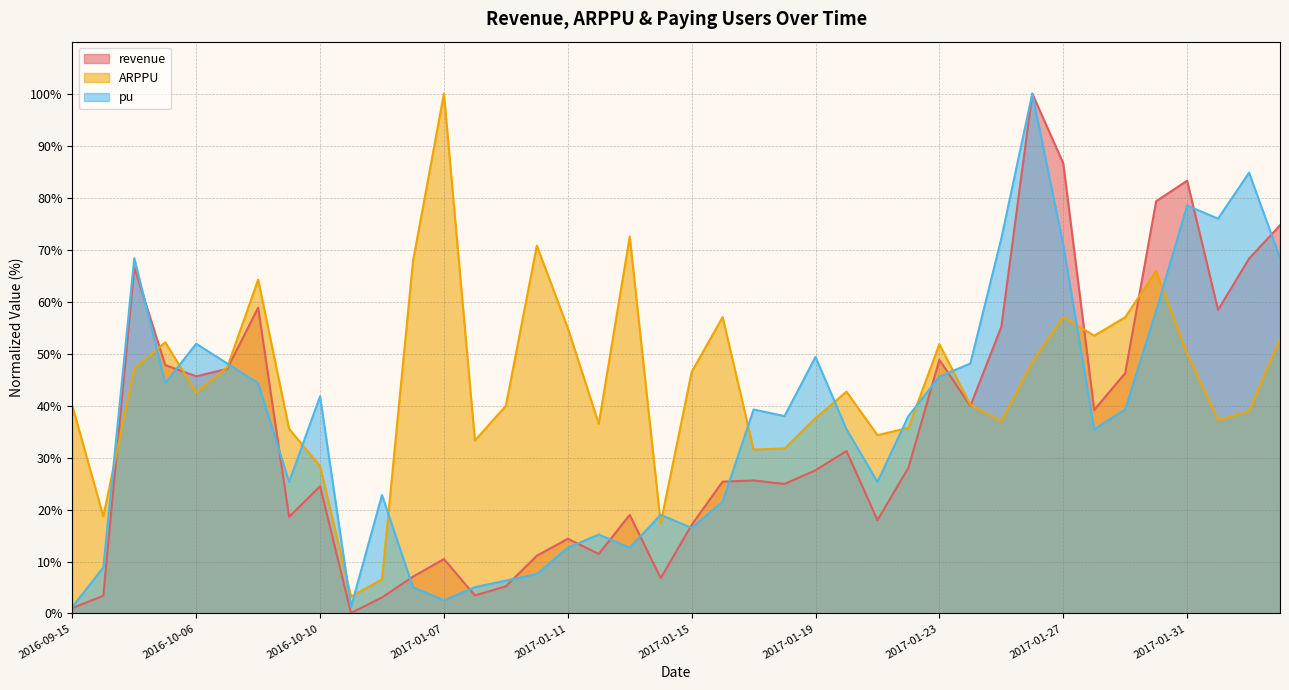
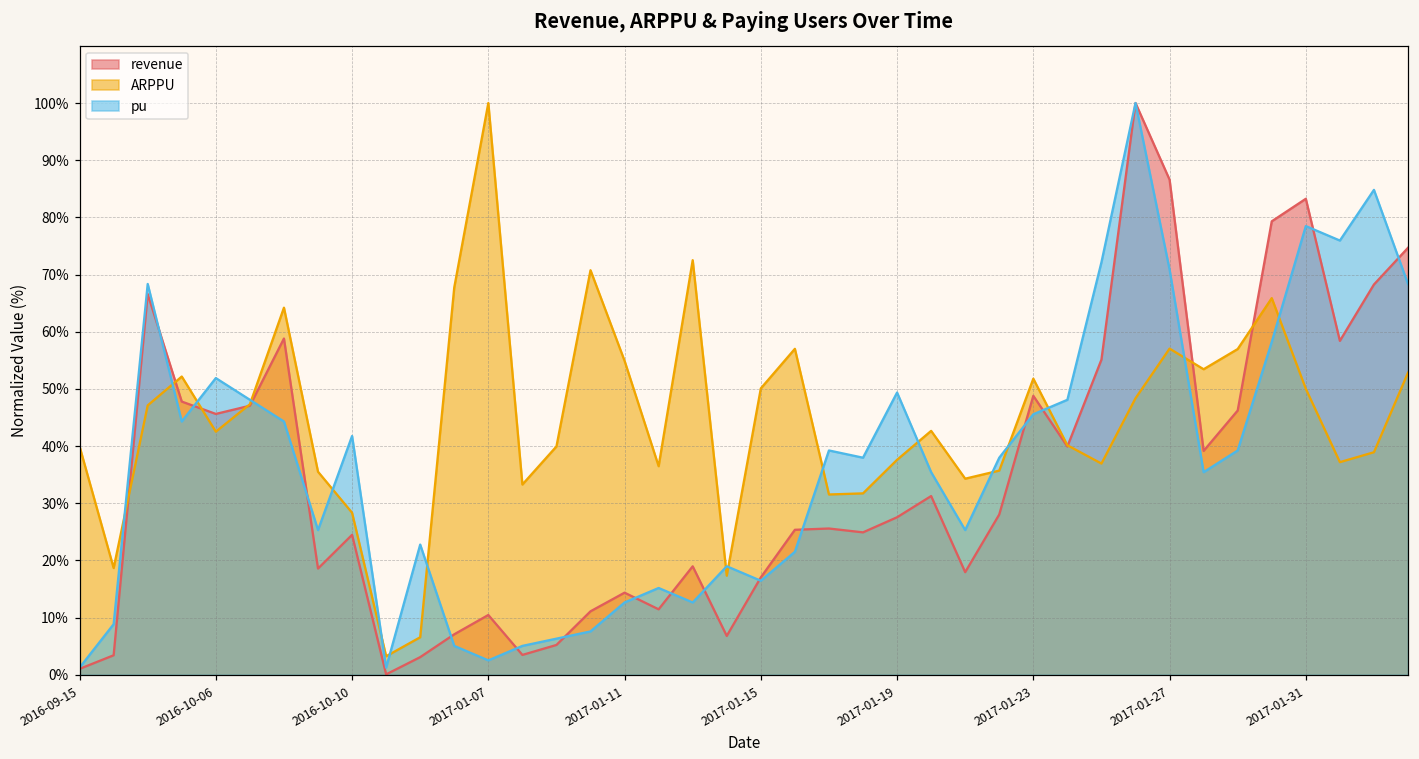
ARPPU, 2017-01-15: 46% -> 50%
